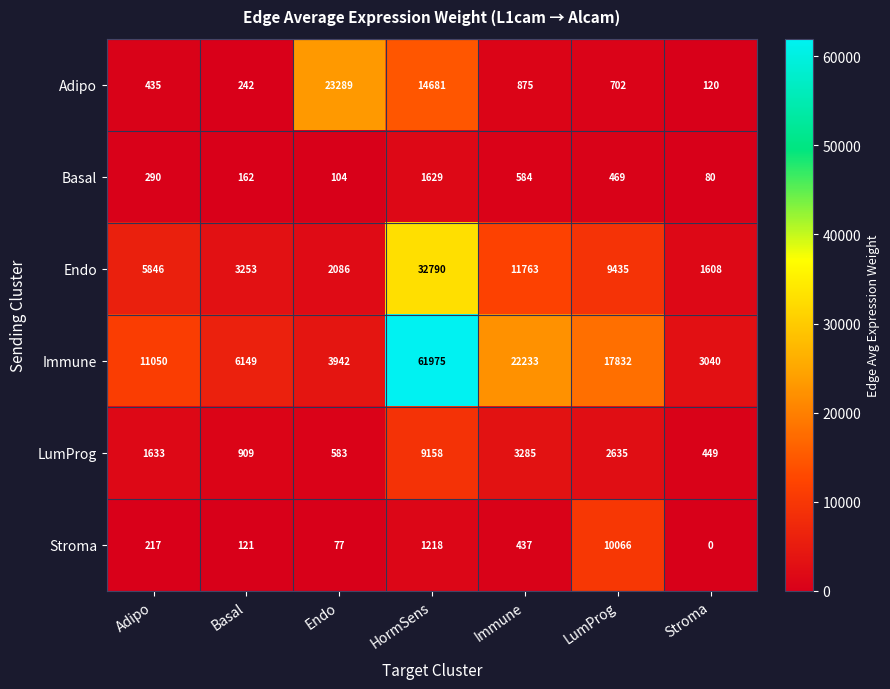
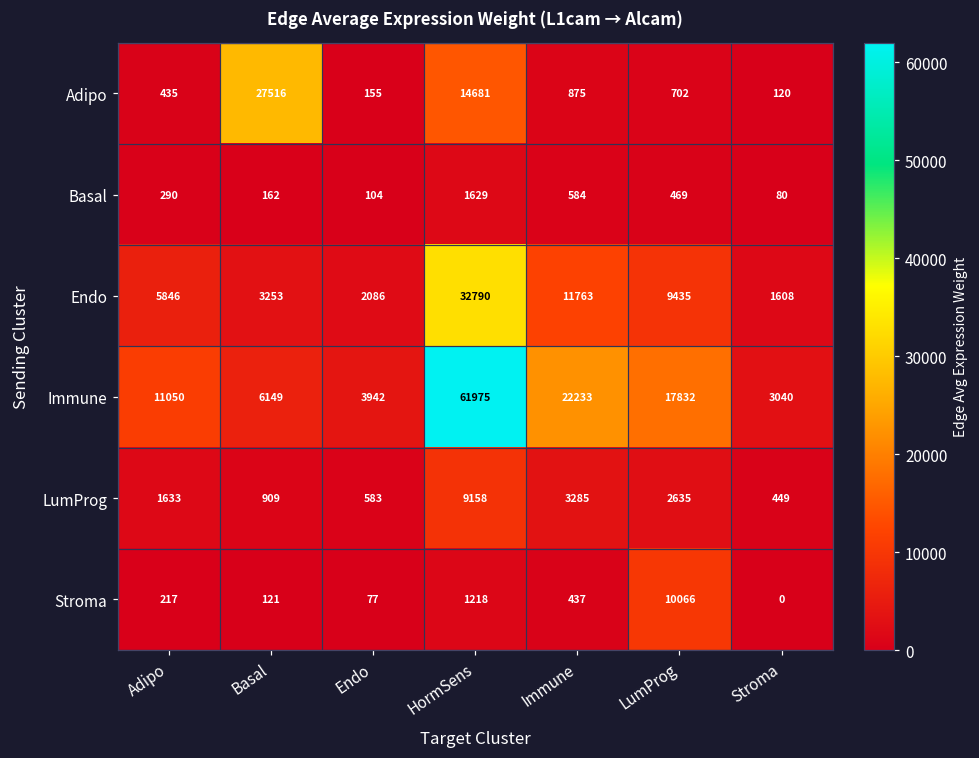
Adipo, Basal: 242 -> 27516
Adipo, Endo: 23289 -> 155
